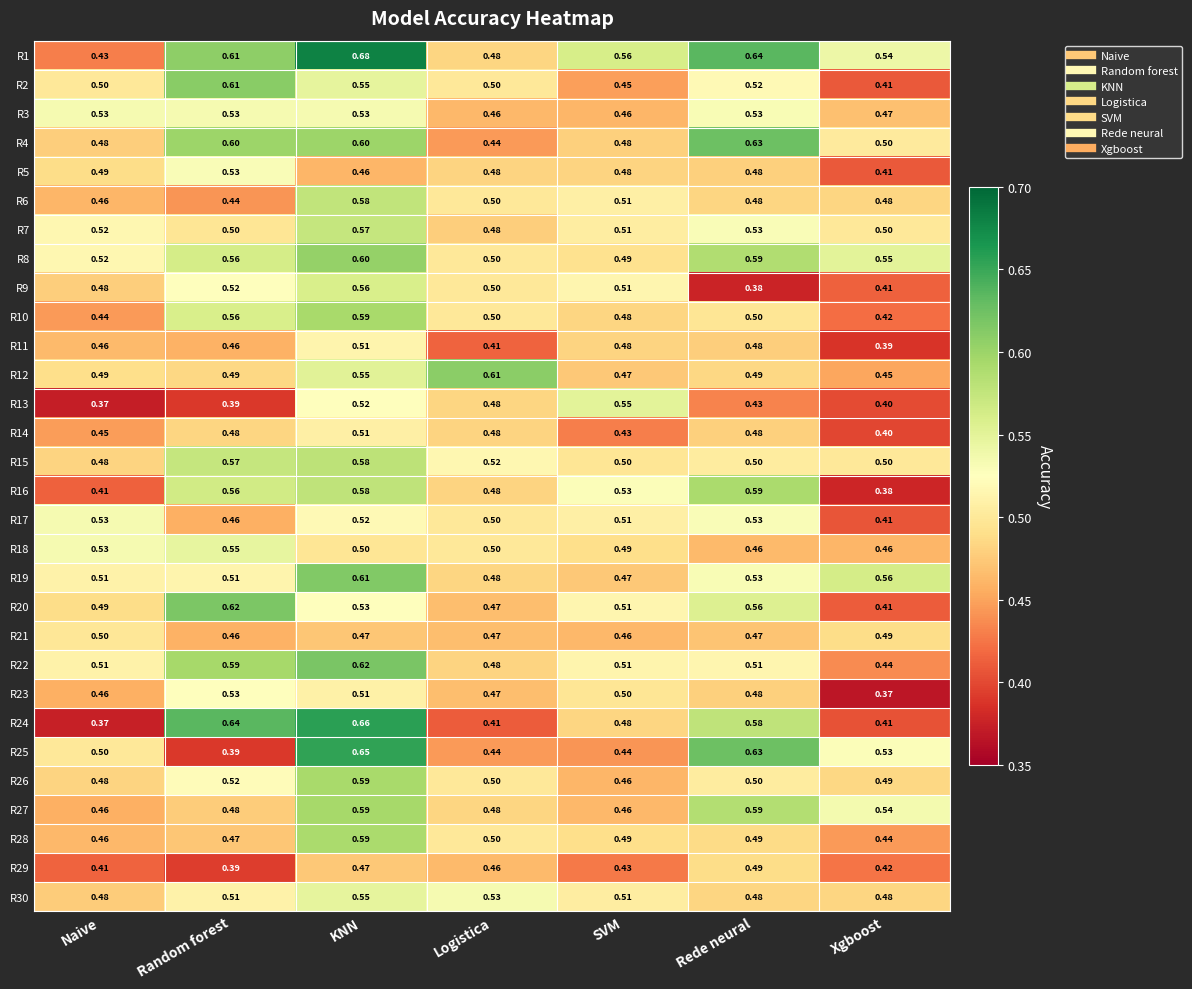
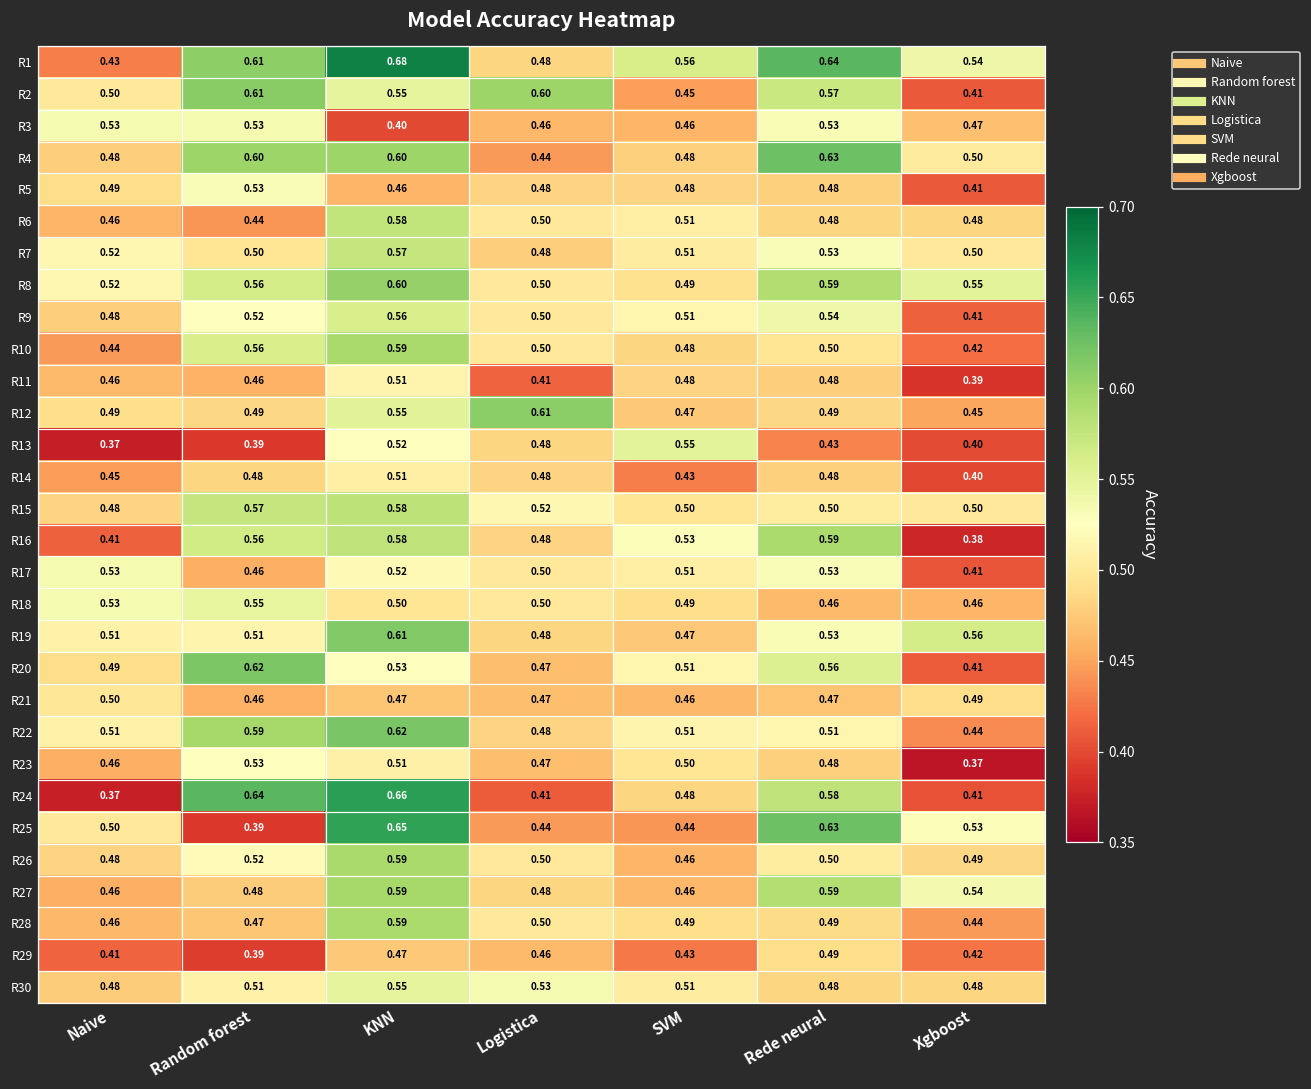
R2, Logistica: 0.50 -> 0.60
R2, Rede neural: 0.52 -> 0.57
R3, KNN: 0.53 -> 0.40
R9, Rede neural: 0.38 -> 0.54
